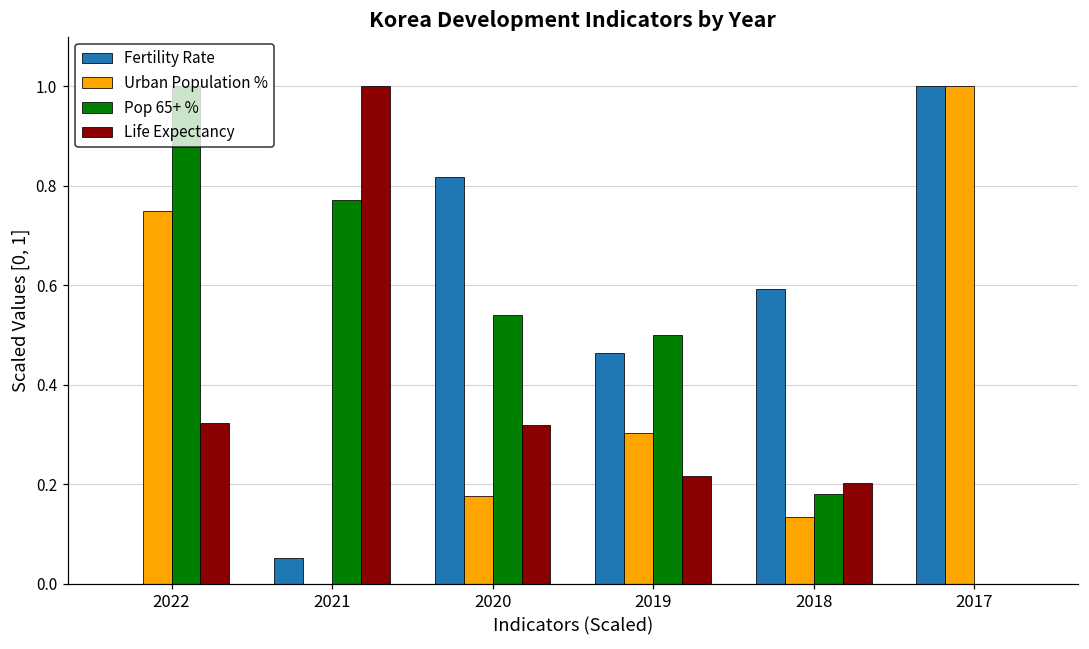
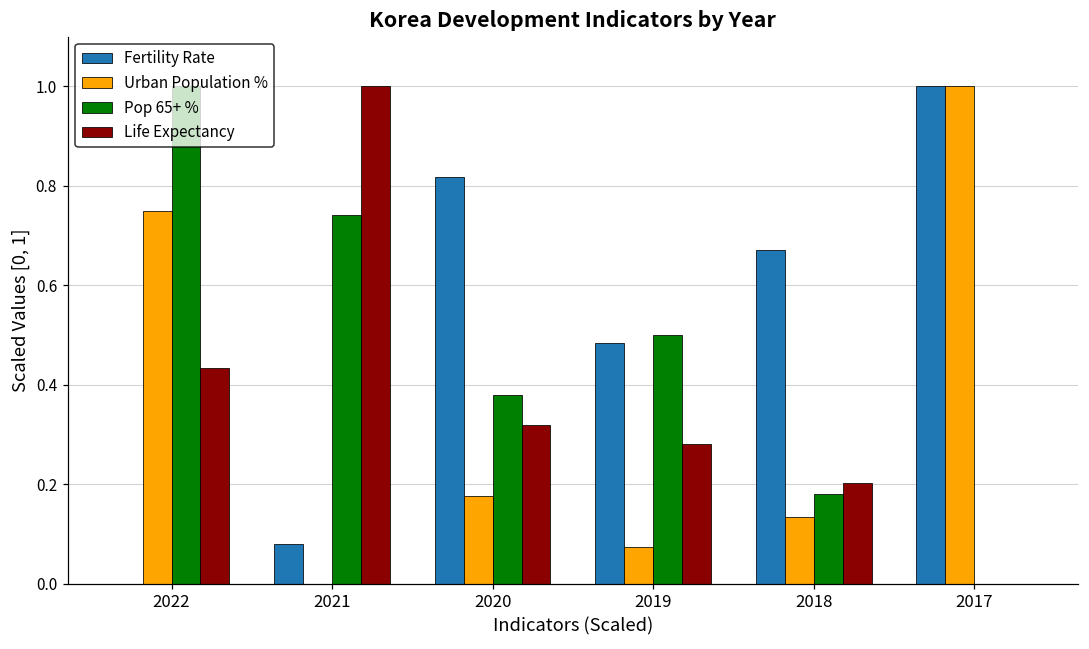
Life Expectancy, 2022: 0.32 -> 0.43
Fertility Rate, 2021: 0.05 -> 0.08
Pop 65+ %, 2021: 0.77 -> 0.74
Pop 65+ %, 2020: 0.54 -> 0.38
Fertility Rate, 2019: 0.46 -> 0.48
Urban Population %, 2019: 0.30 -> 0.07
Life Expectancy, 2019: 0.22 -> 0.28
Fertility Rate, 2018: 0.59 -> 0.67
